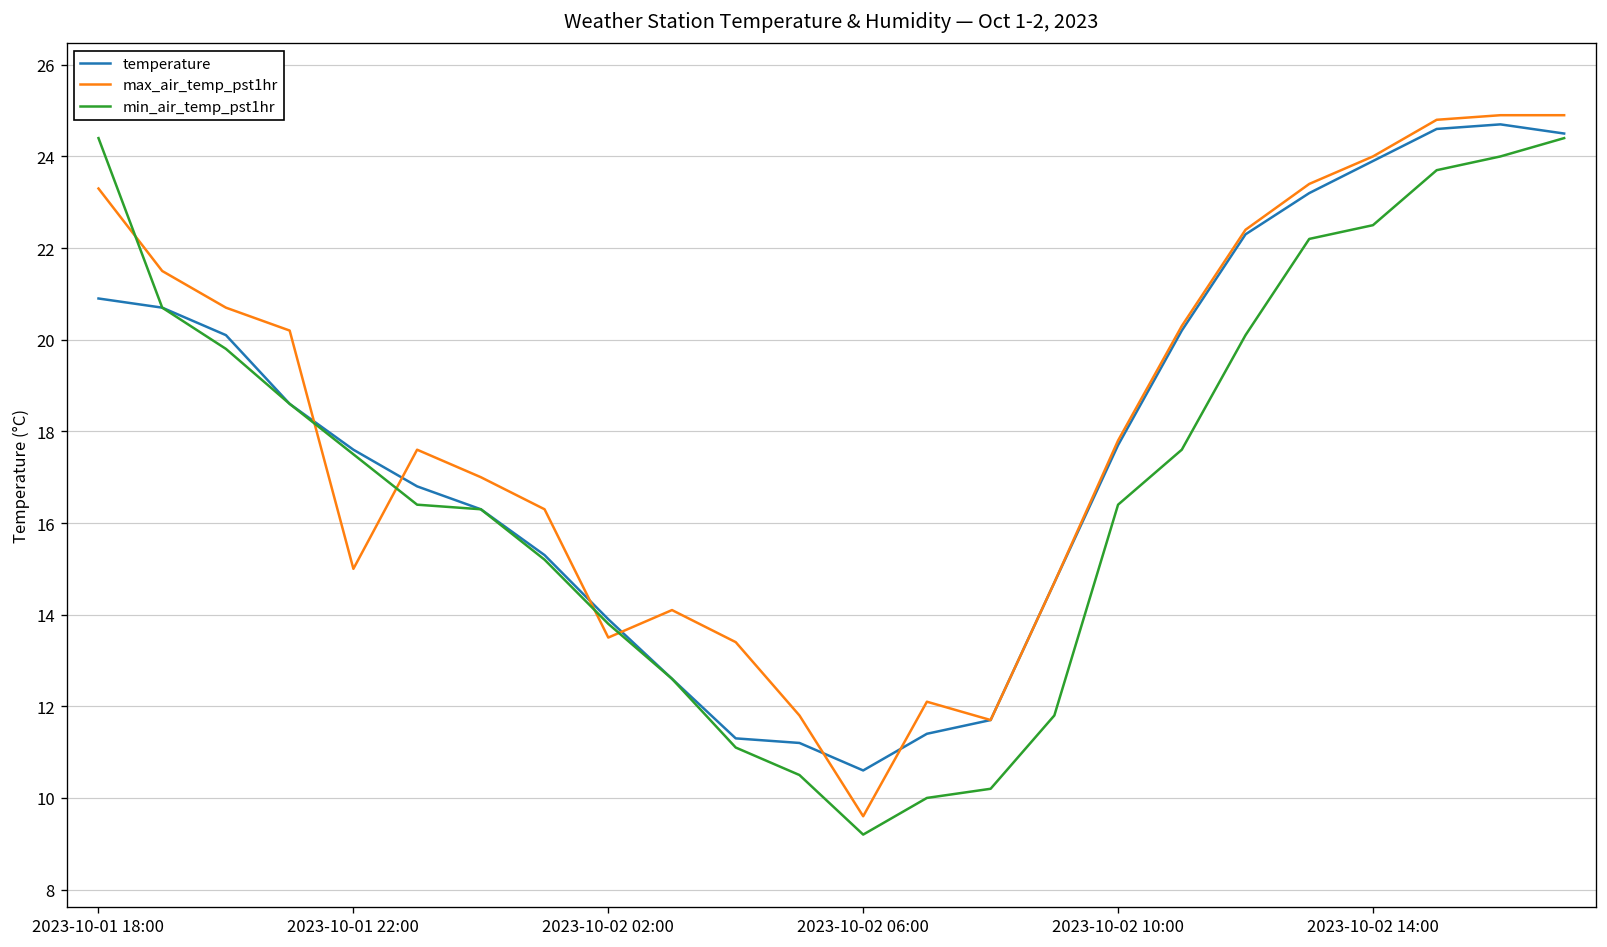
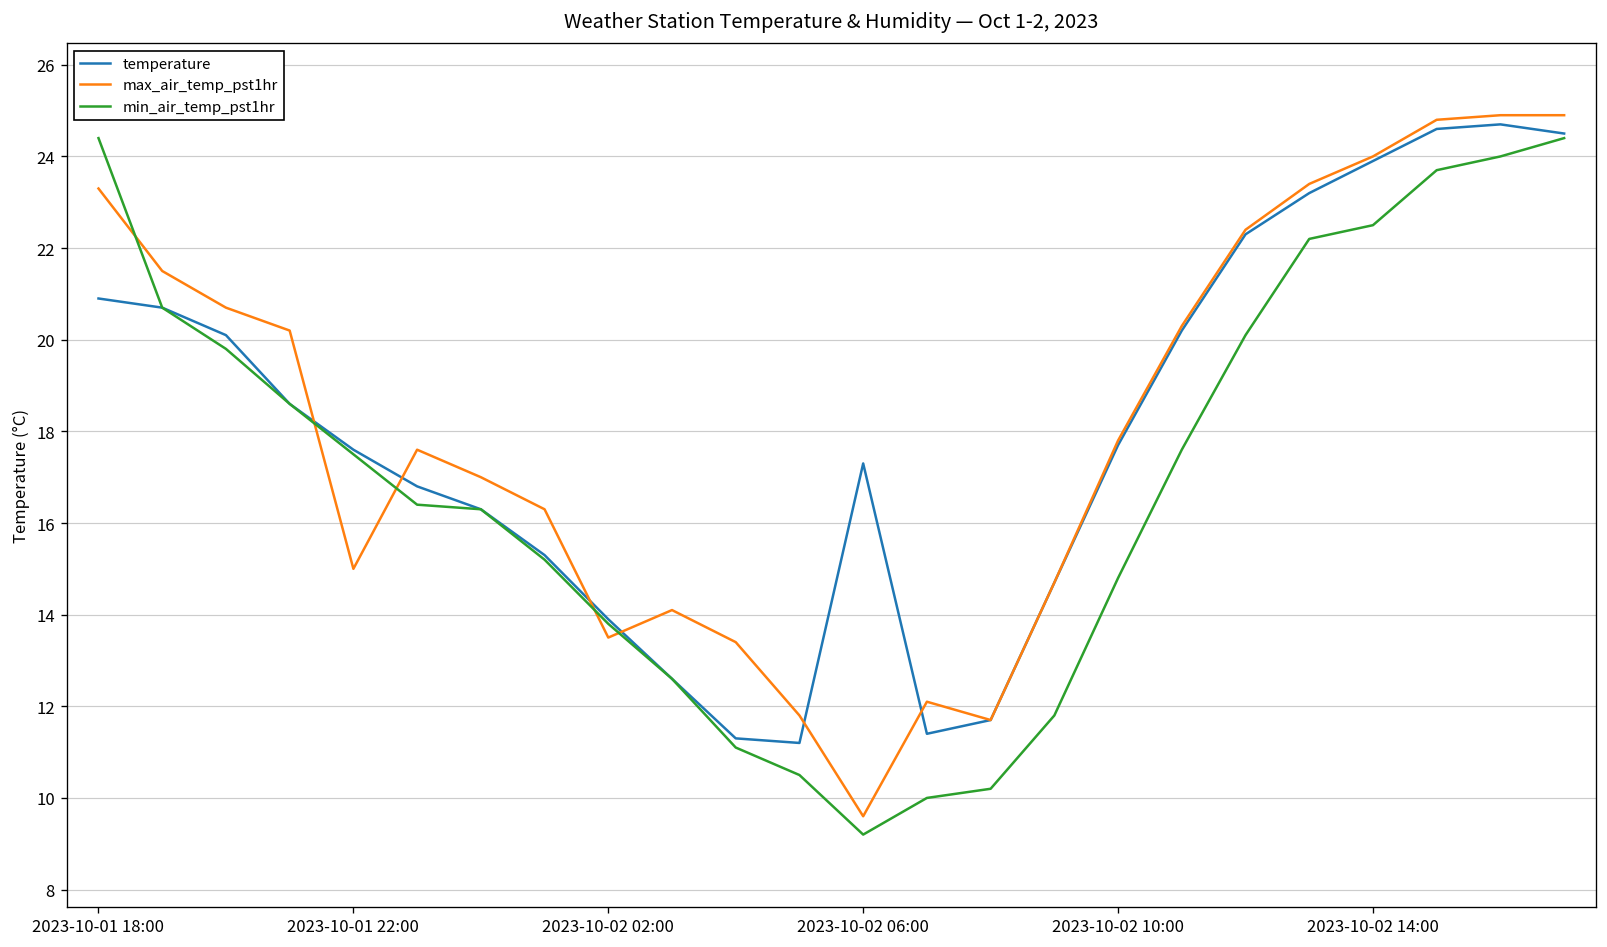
temperature, 2023-10-02 06:00: 10.6 -> 17.3
min_air_temp_pst1hr, 2023-10-02 10:00: 16.4 -> 14.8
